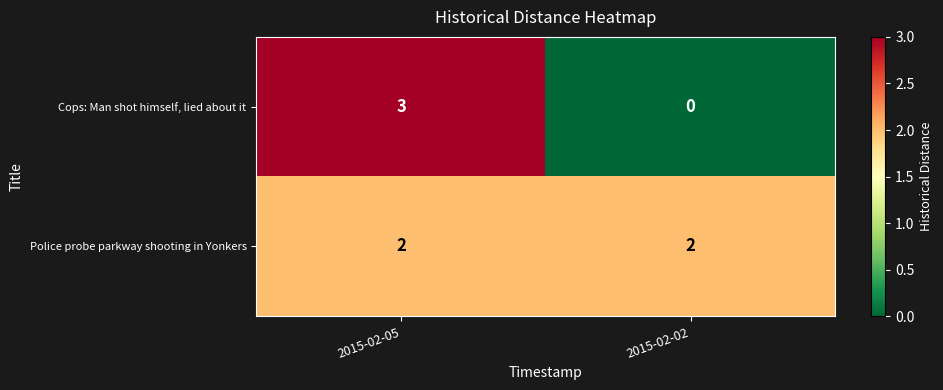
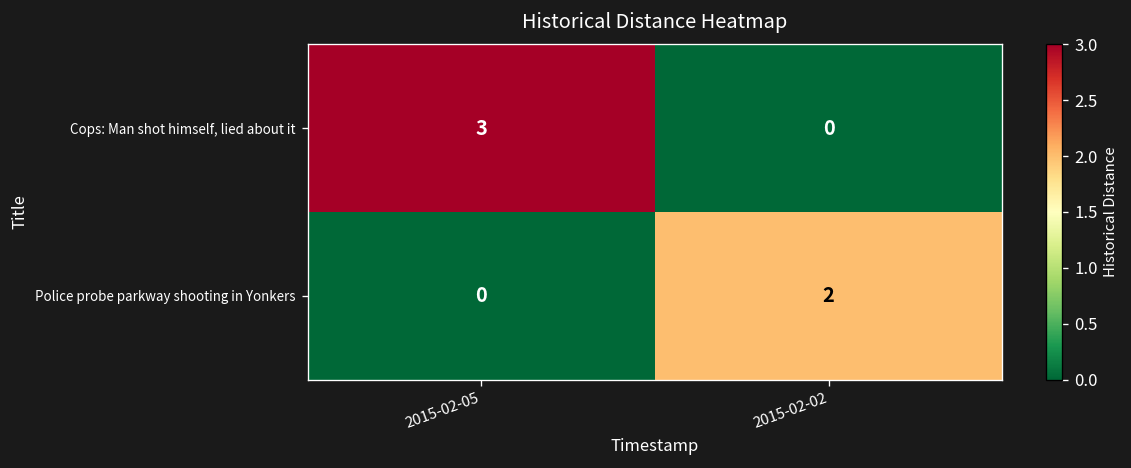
Police probe parkway shooting in Yonkers, 2015-02-05: 2 -> 0
